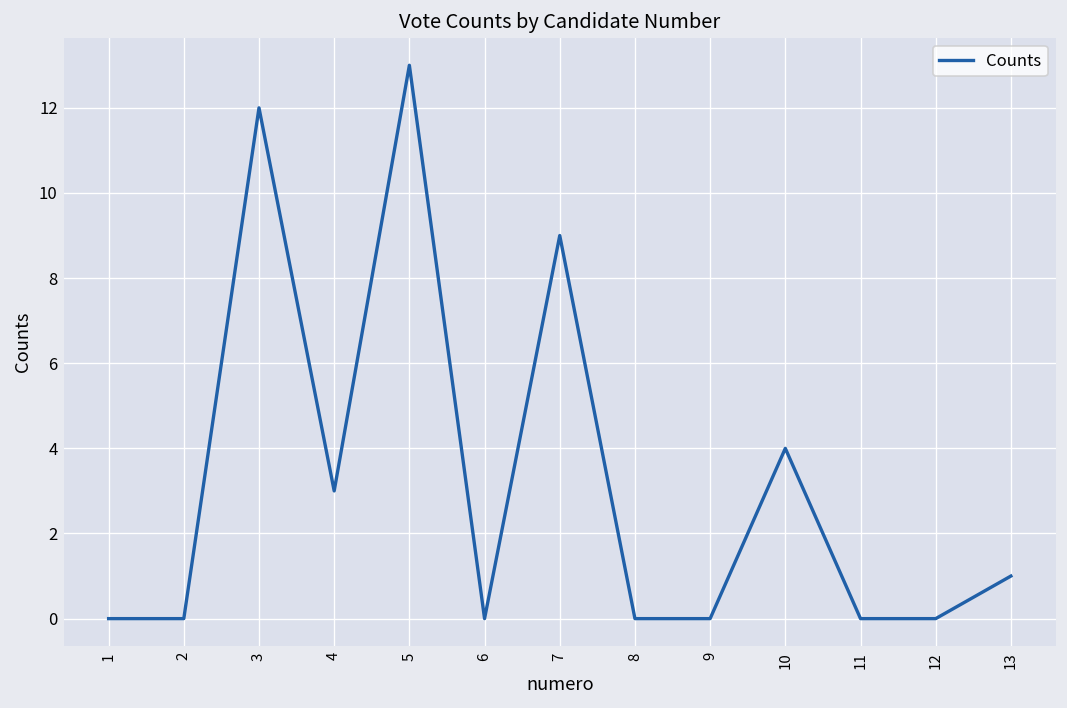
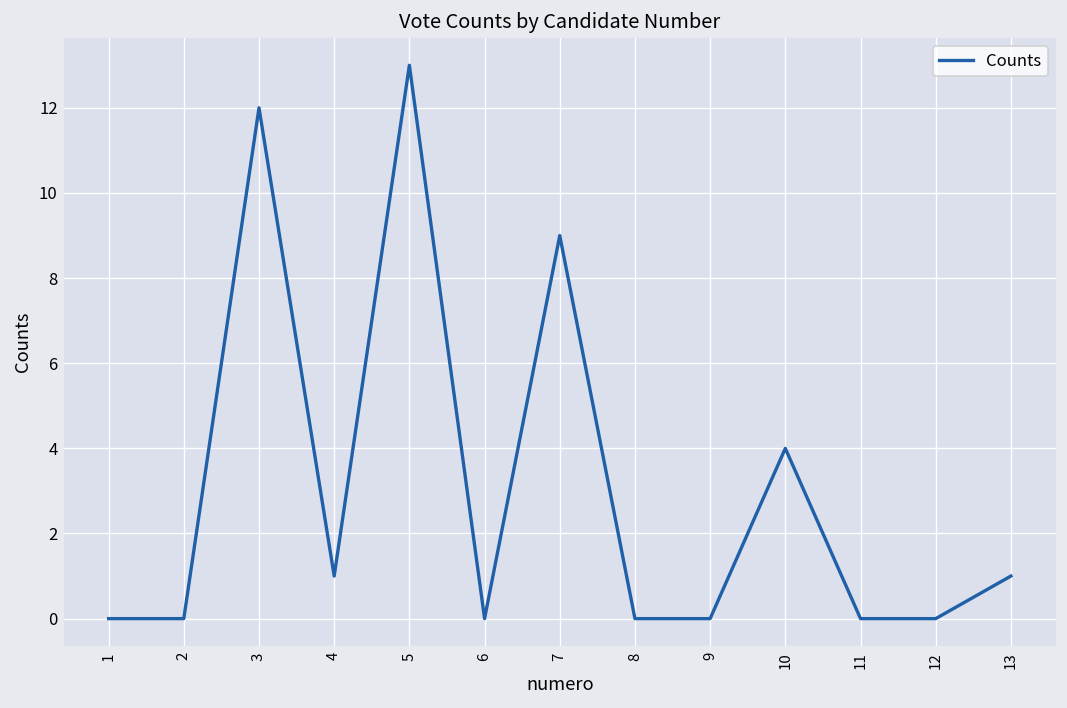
4: 3 -> 1
